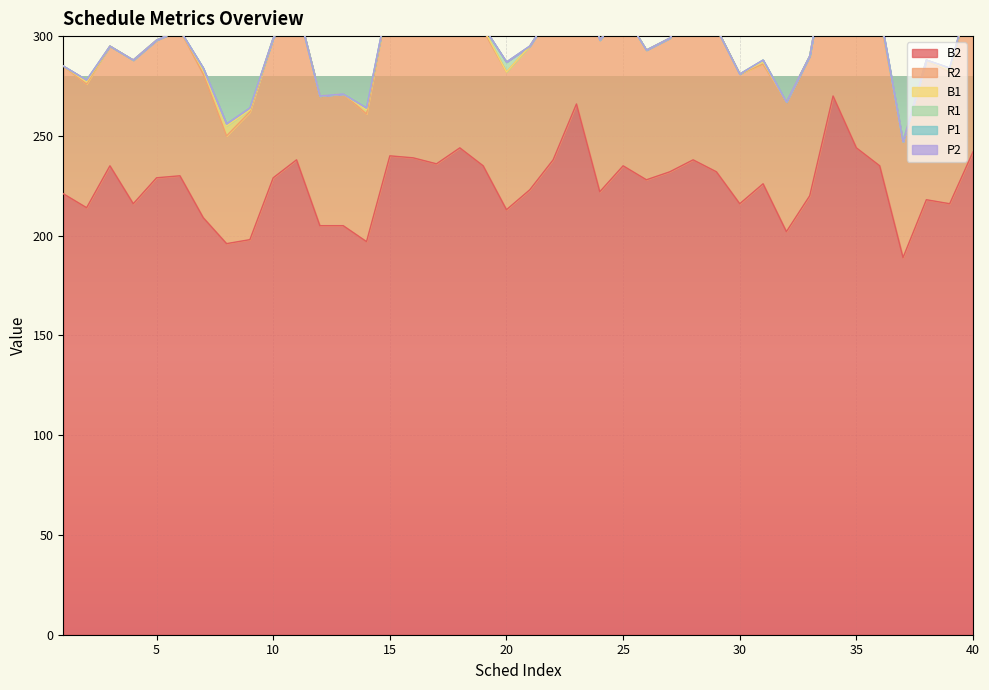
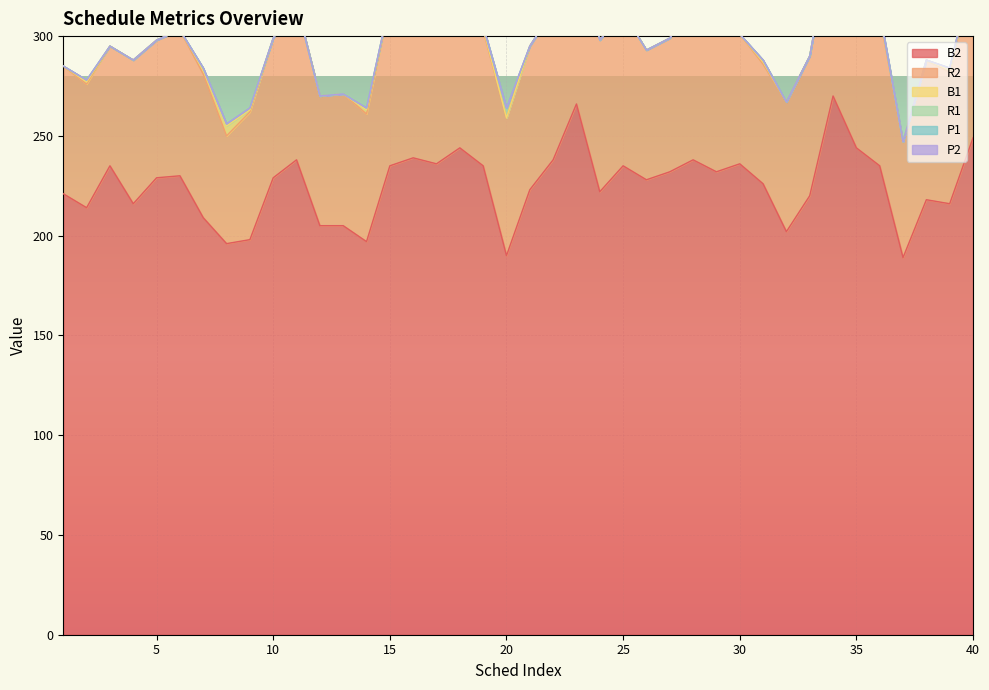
B2, 15: 240 -> 235
B2, 20: 213 -> 190
B2, 30: 216 -> 236
B2, 40: 242 -> 249
